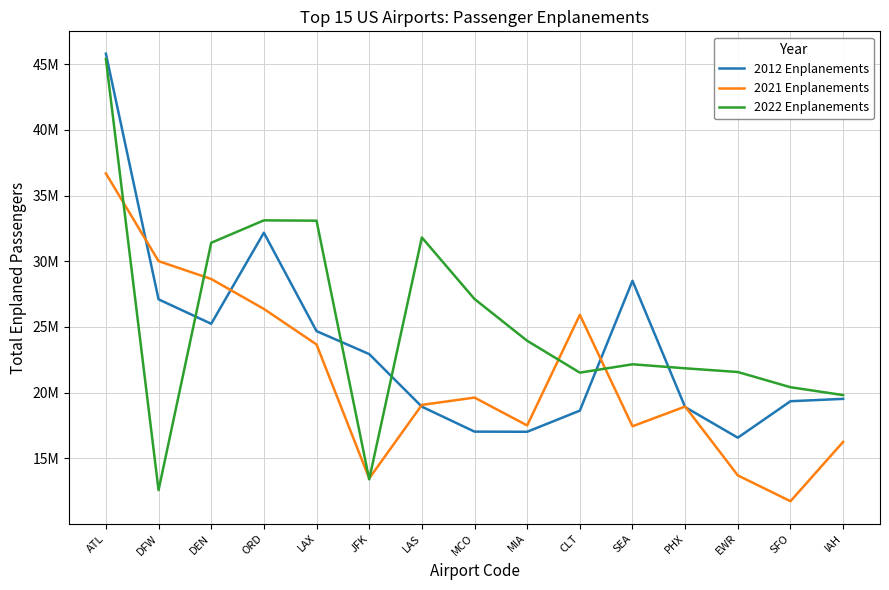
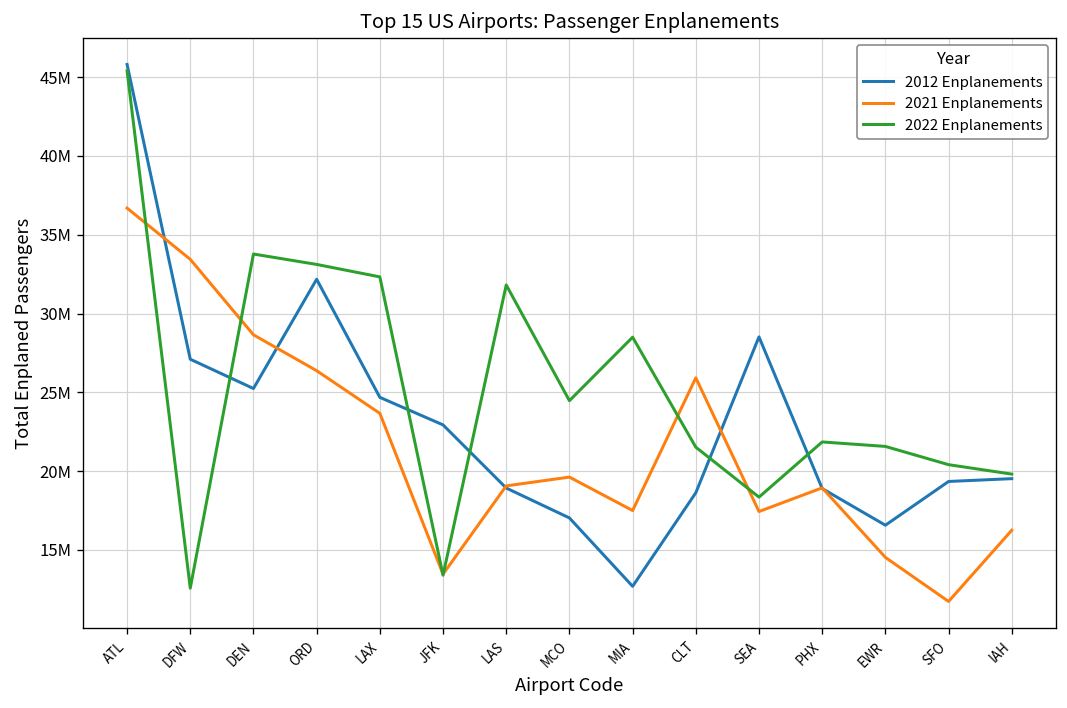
2021 Enplanements, DFW: 30000000 -> 33400000
2022 Enplanements, DEN: 31400000 -> 33800000
2022 Enplanements, LAX: 33100000 -> 32300000
2022 Enplanements, MCO: 27100000 -> 24500000
2012 Enplanements, MIA: 17000000 -> 12700000
2022 Enplanements, MIA: 23900000 -> 28500000
2022 Enplanements, SEA: 22200000 -> 18400000
2021 Enplanements, EWR: 13700000 -> 14500000
